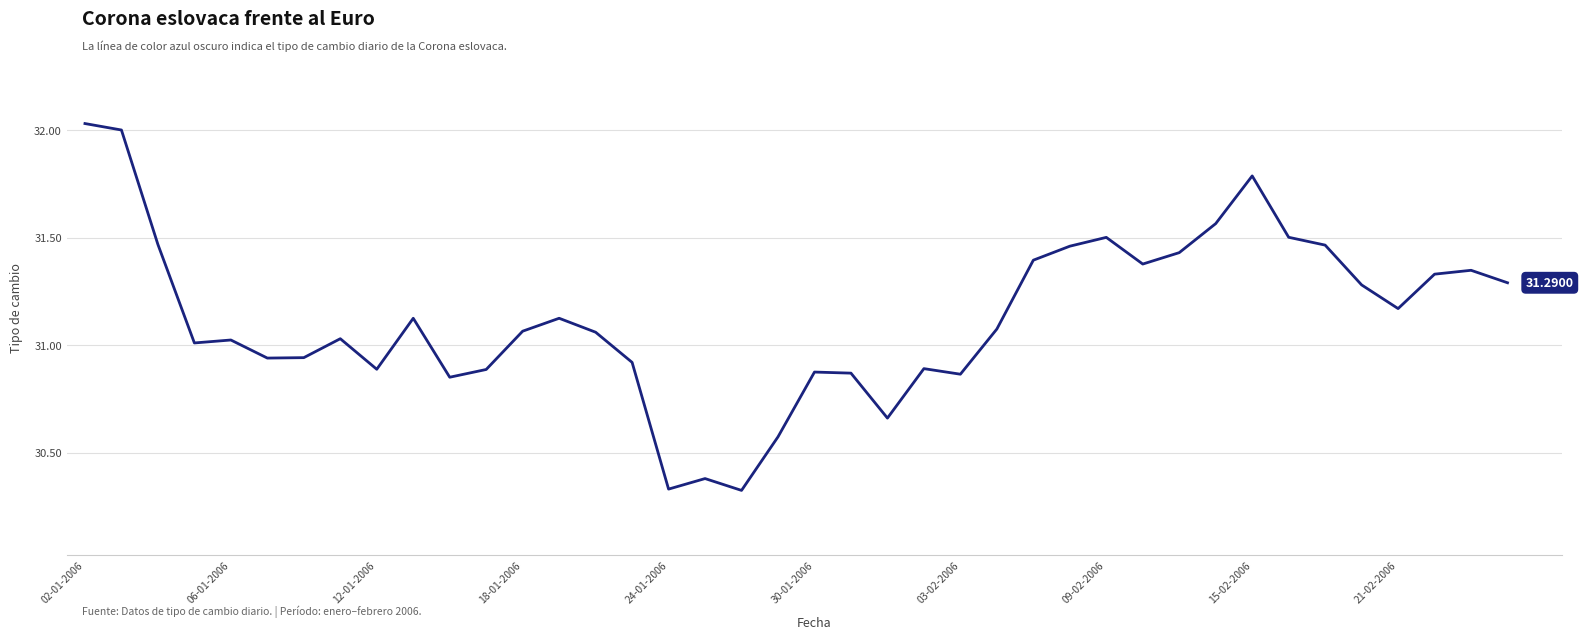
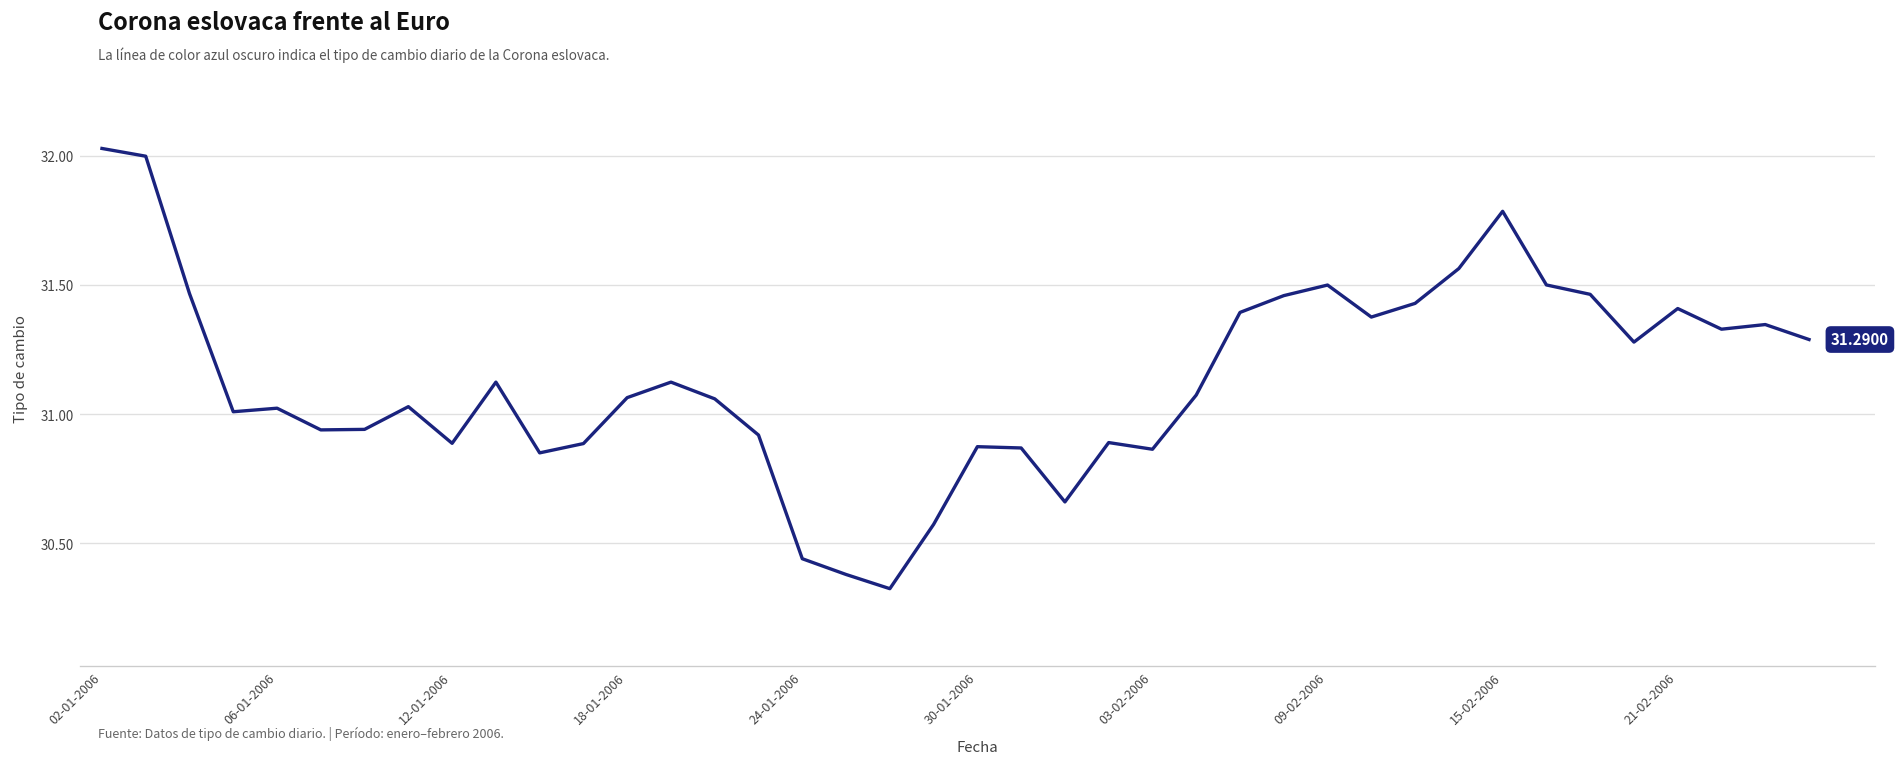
24-01-2006: 30.33 -> 30.44
21-02-2006: 31.17 -> 31.41
